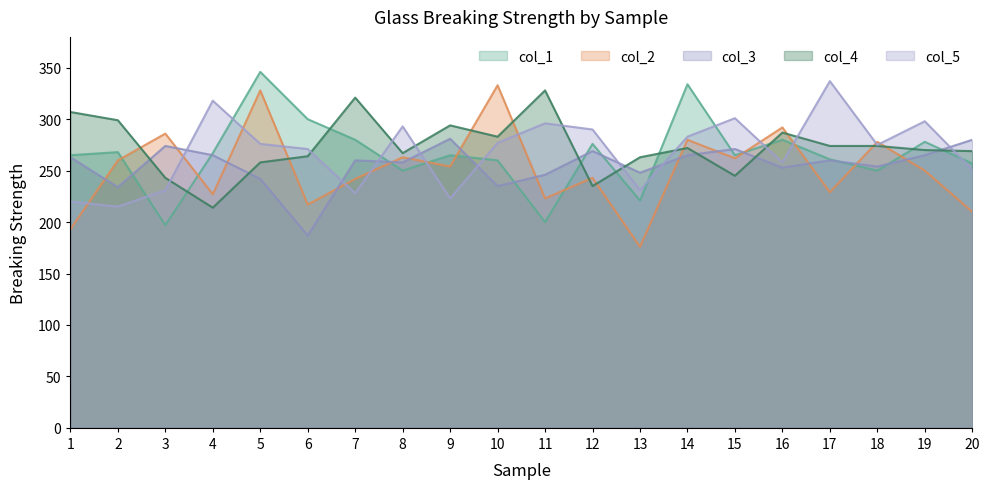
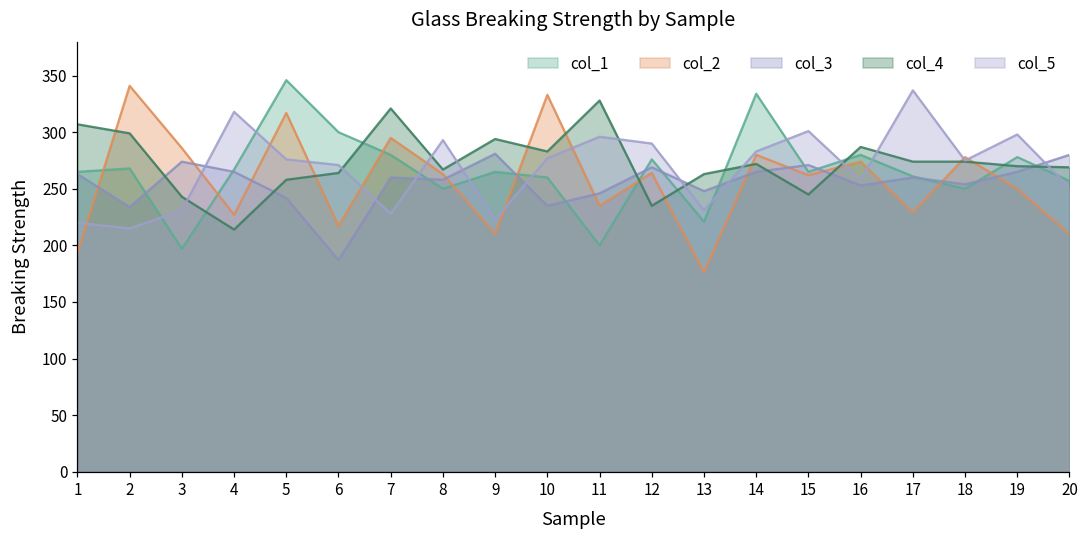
col_2, 2: 260 -> 341
col_2, 5: 328 -> 317
col_2, 7: 242 -> 295
col_2, 9: 254 -> 210
col_2, 11: 223 -> 235
col_2, 12: 243 -> 264
col_2, 16: 292 -> 274
